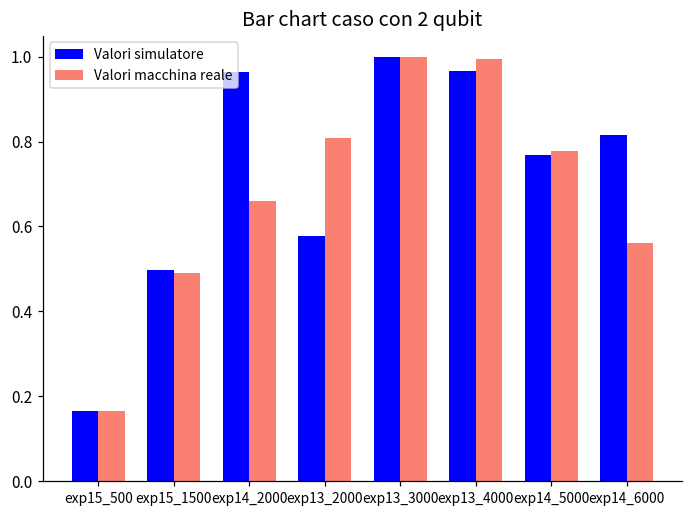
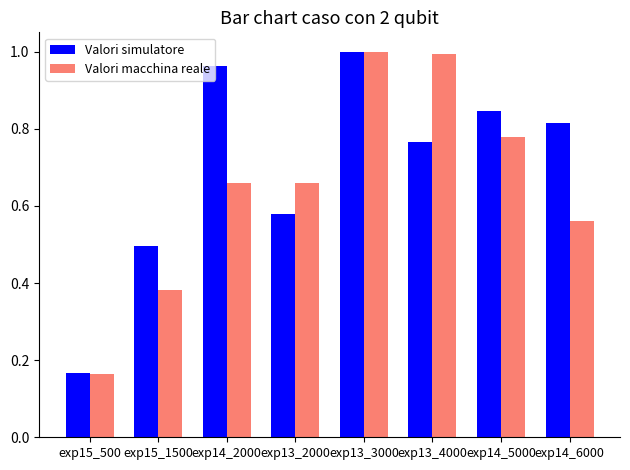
Valori macchina reale, exp15_1500: 0.49 -> 0.38
Valori macchina reale, exp13_2000: 0.81 -> 0.66
Valori simulatore, exp13_4000: 0.97 -> 0.77
Valori simulatore, exp14_5000: 0.77 -> 0.85
